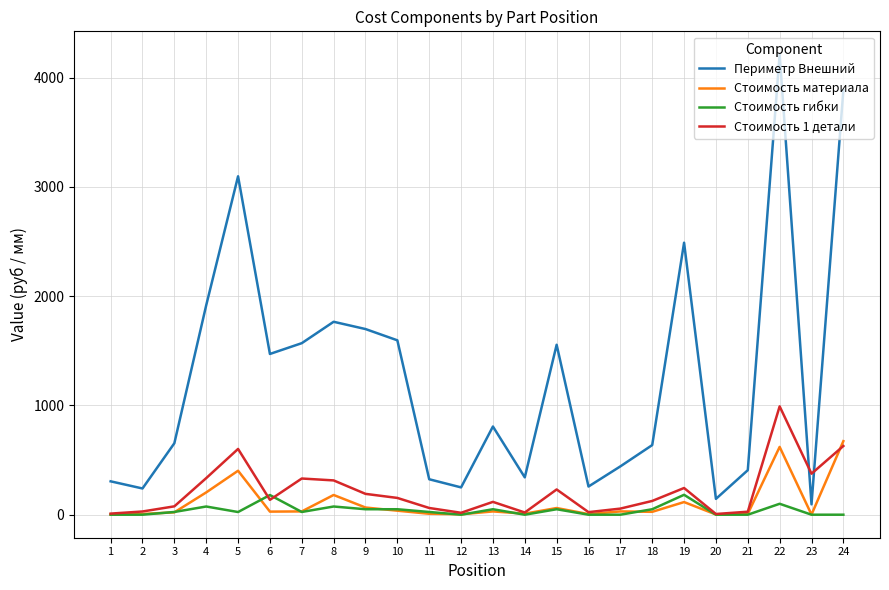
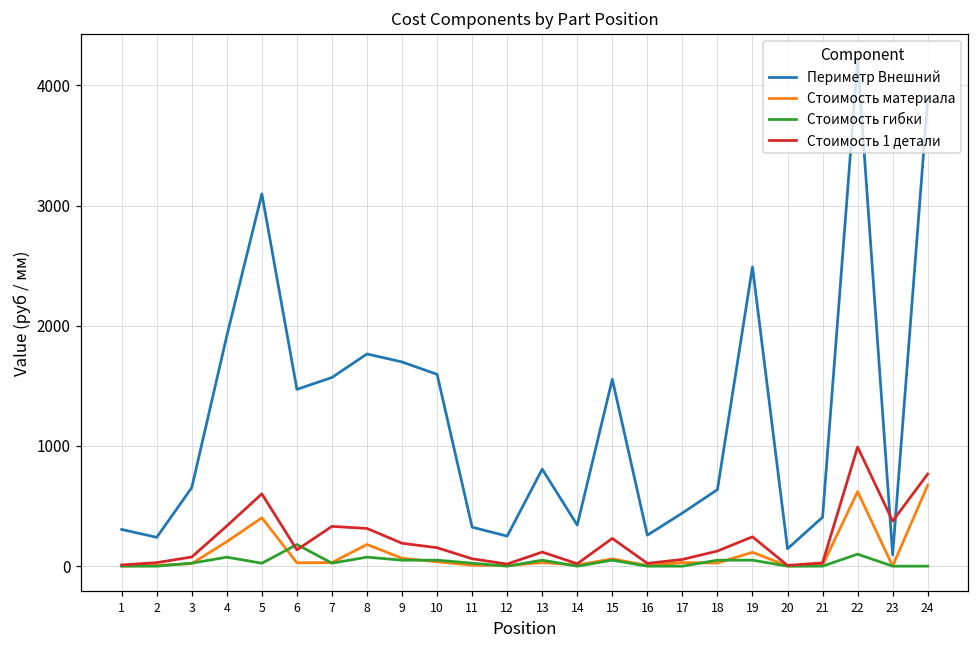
Стоимость гибки, 19: 180 -> 50
Стоимость 1 детали, 24: 630 -> 770
